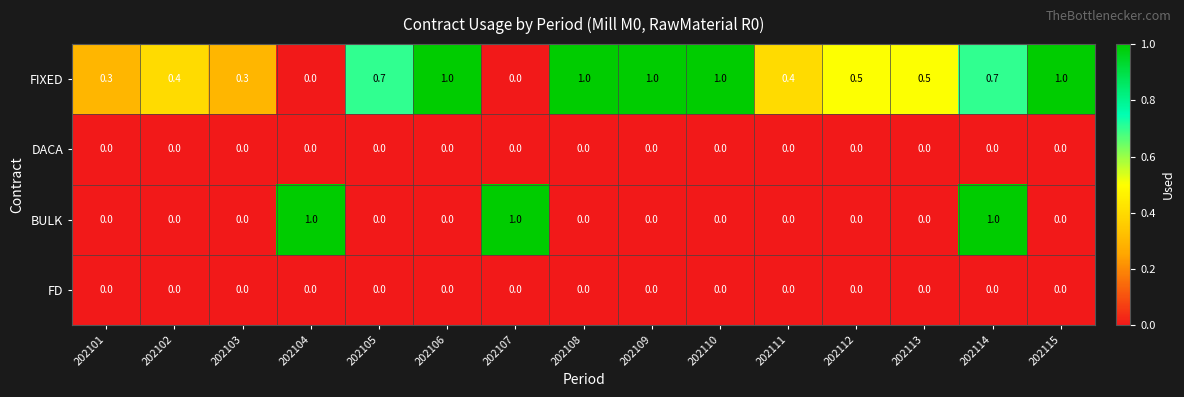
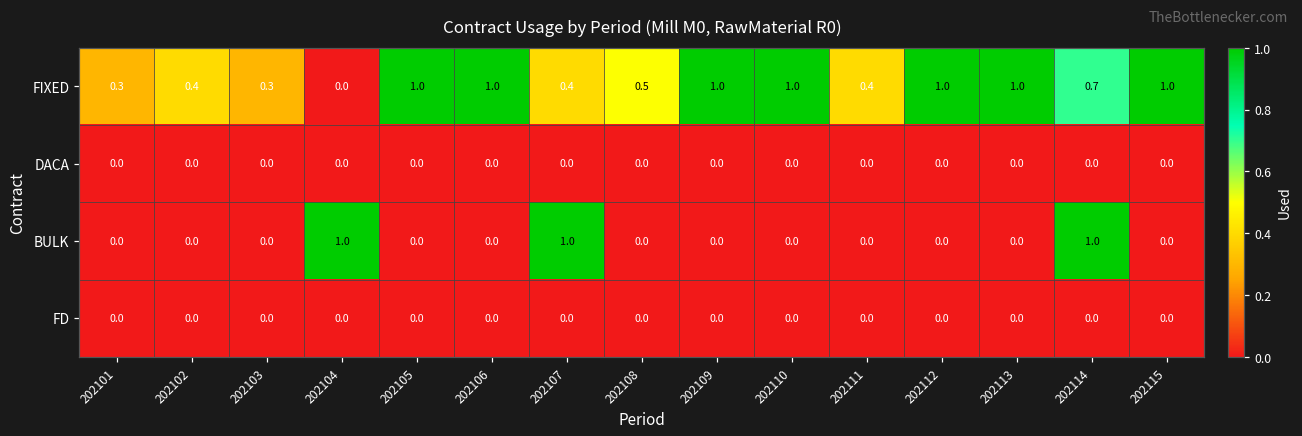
FIXED, 202105: 0.7 -> 1.0
FIXED, 202107: 0.0 -> 0.4
FIXED, 202108: 1.0 -> 0.5
FIXED, 202112: 0.5 -> 1.0
FIXED, 202113: 0.5 -> 1.0
